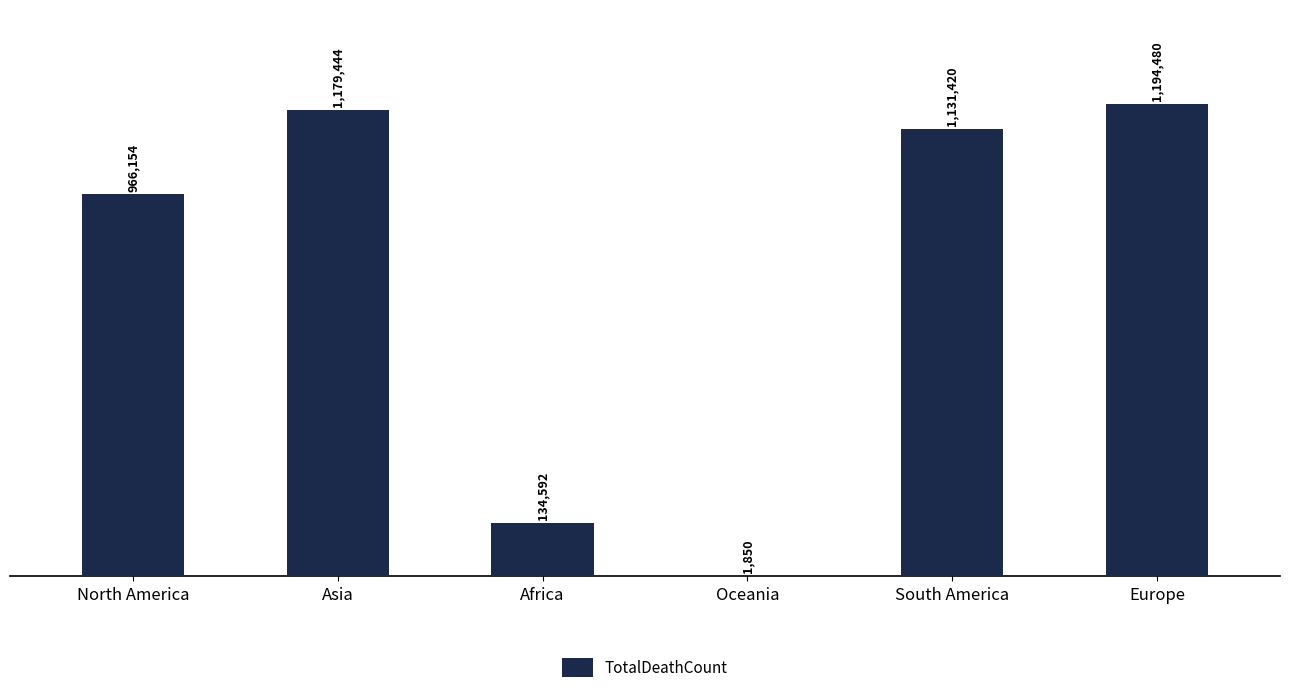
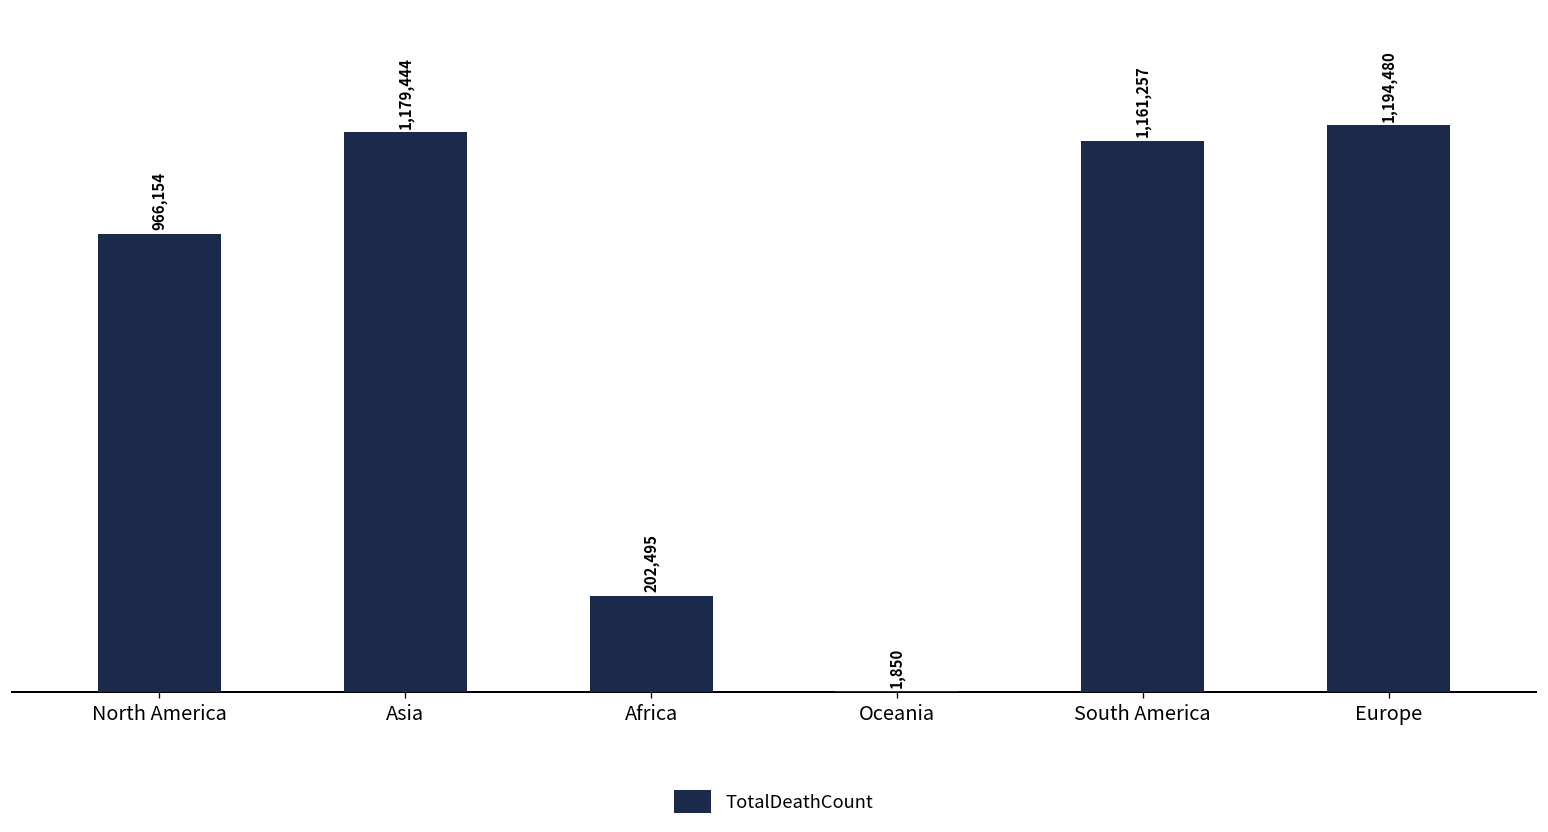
Africa: 134,592 -> 202,495
South America: 1,131,420 -> 1,161,257
